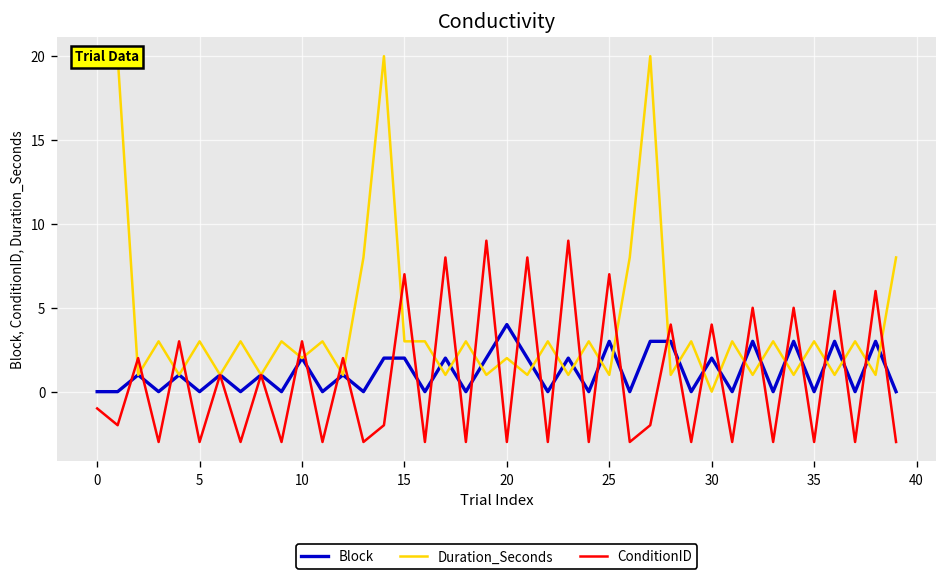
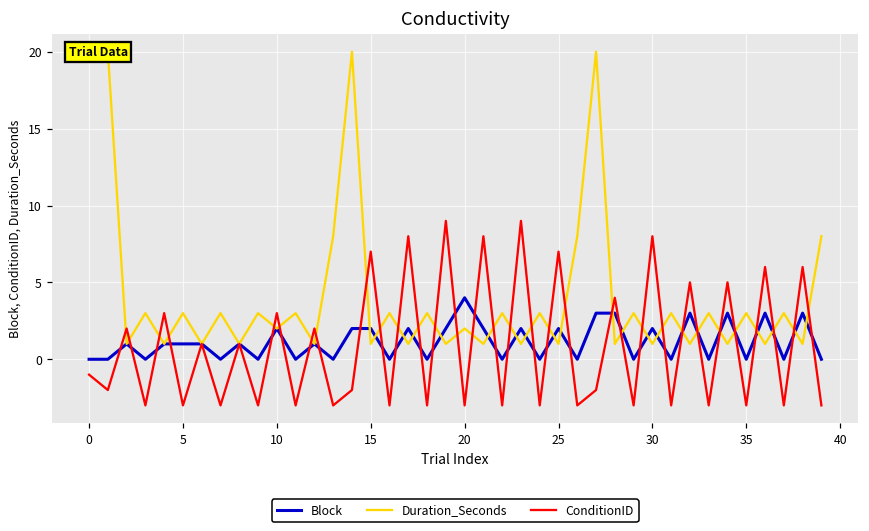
Block, 5: 0 -> 1
Duration_Seconds, 15: 3 -> 1
Block, 25: 3 -> 2
Duration_Seconds, 30: 0 -> 1
ConditionID, 30: 4 -> 8
